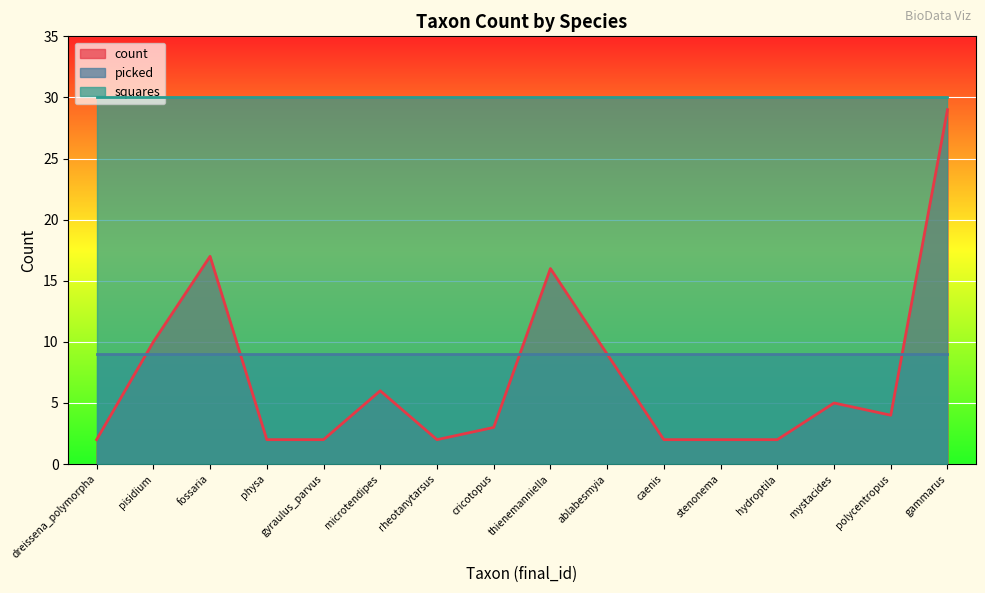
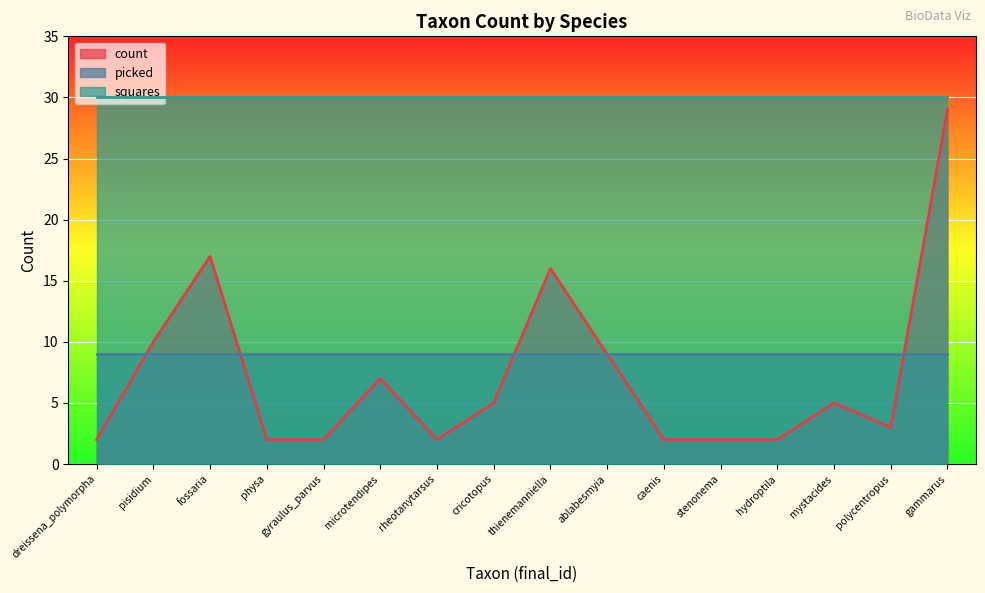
count, microtendipes: 6 -> 7
count, cricotopus: 3 -> 5
count, polycentropus: 4 -> 3
